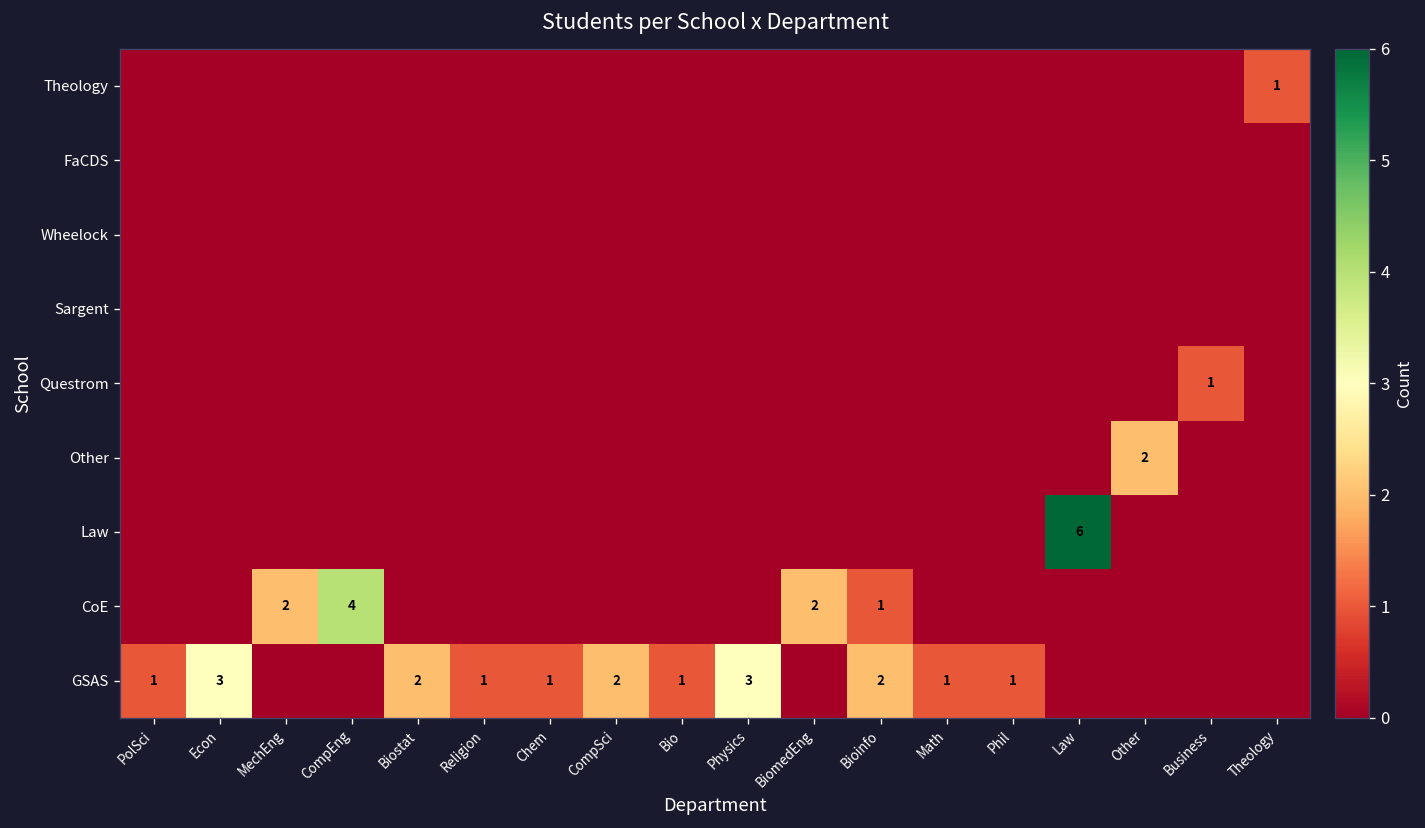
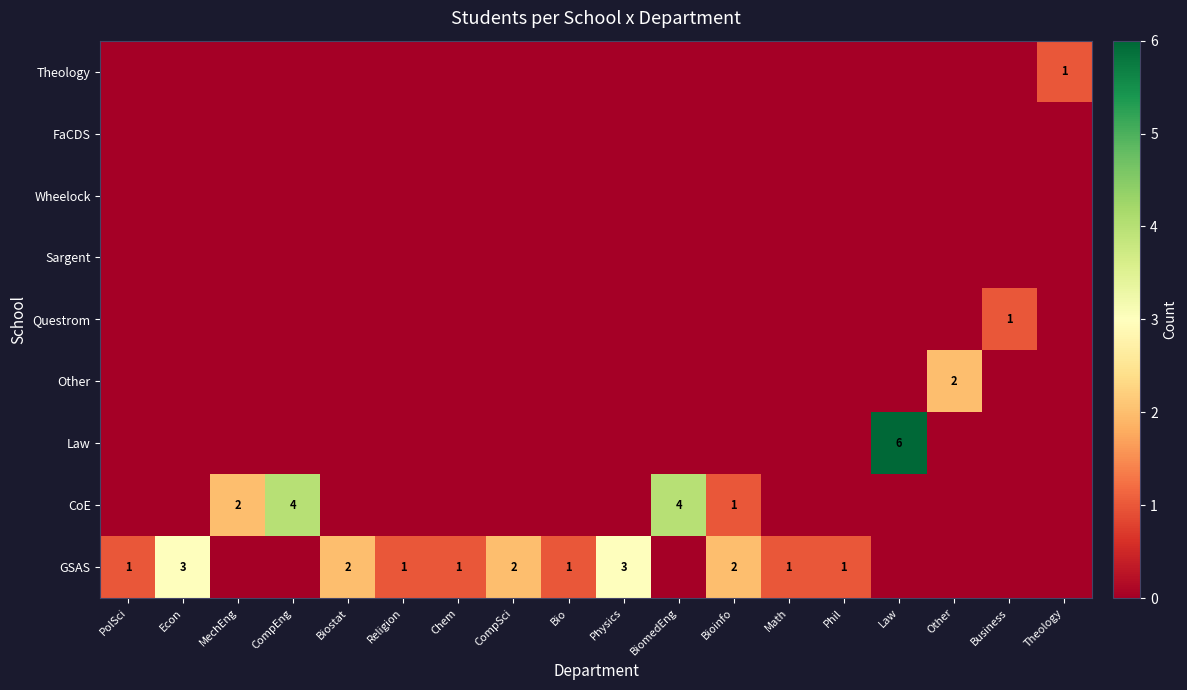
CoE, BiomedEng: 2 -> 4
